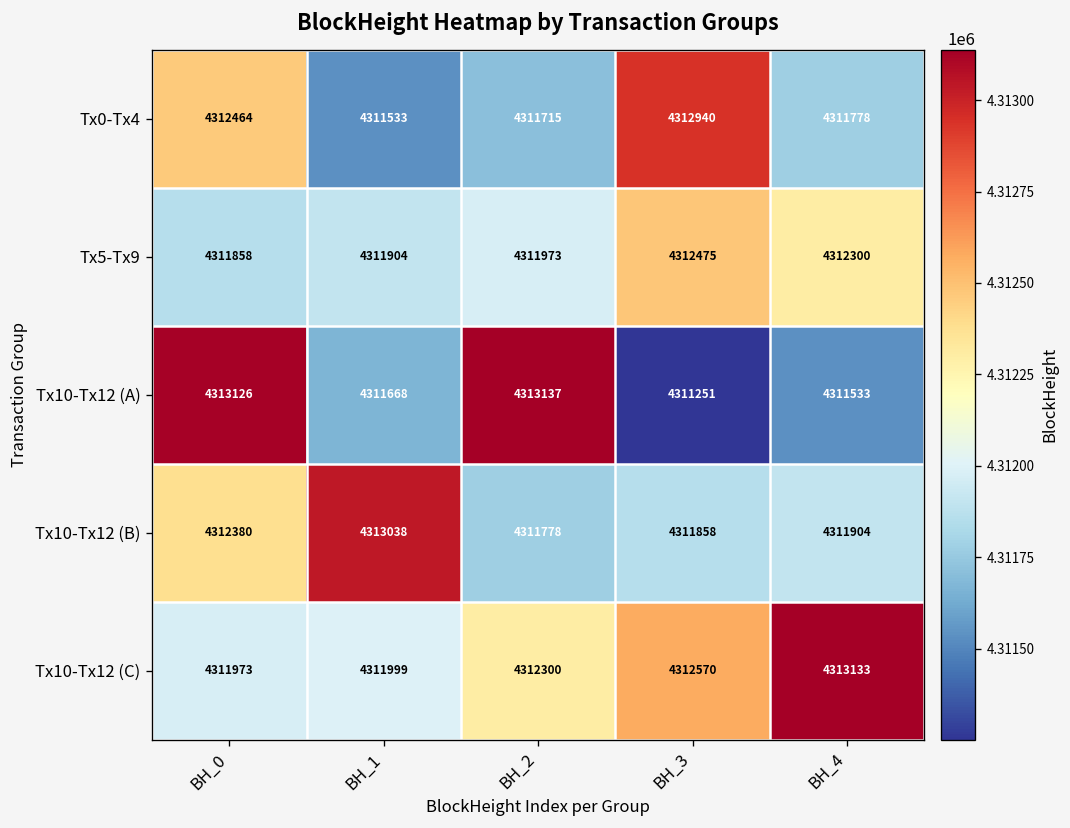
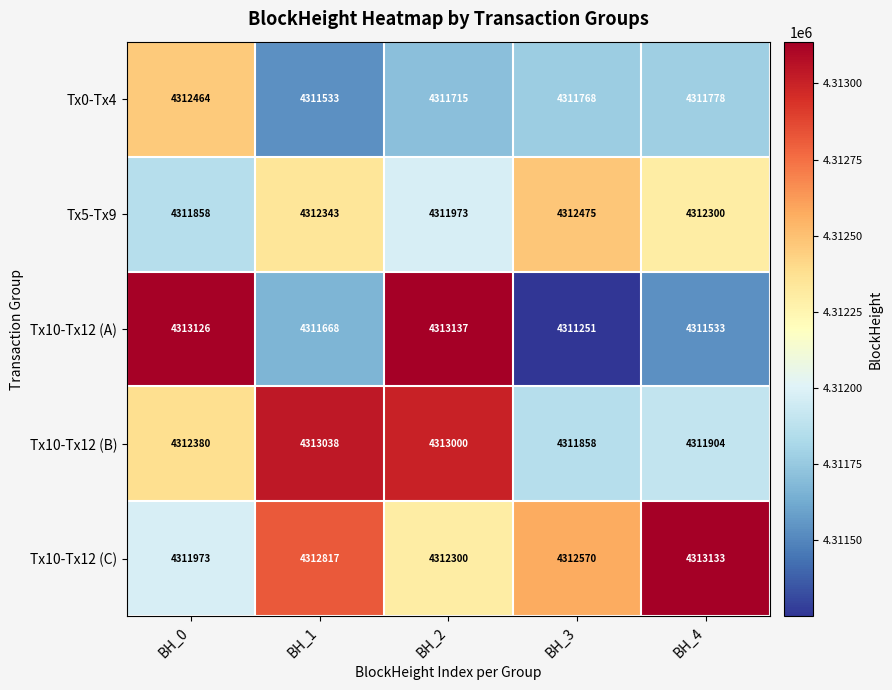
Tx0-Tx4, BH_3: 4312940 -> 4311768
Tx5-Tx9, BH_1: 4311904 -> 4312343
Tx10-Tx12 (B), BH_2: 4311778 -> 4313000
Tx10-Tx12 (C), BH_1: 4311999 -> 4312817
